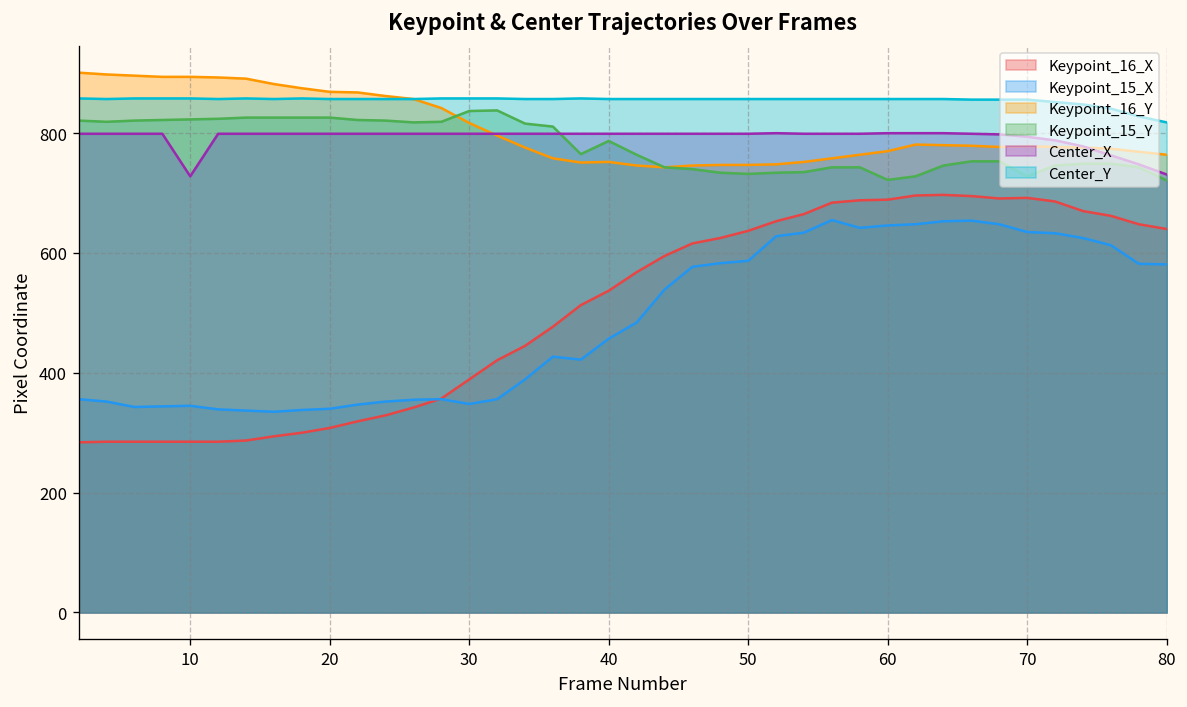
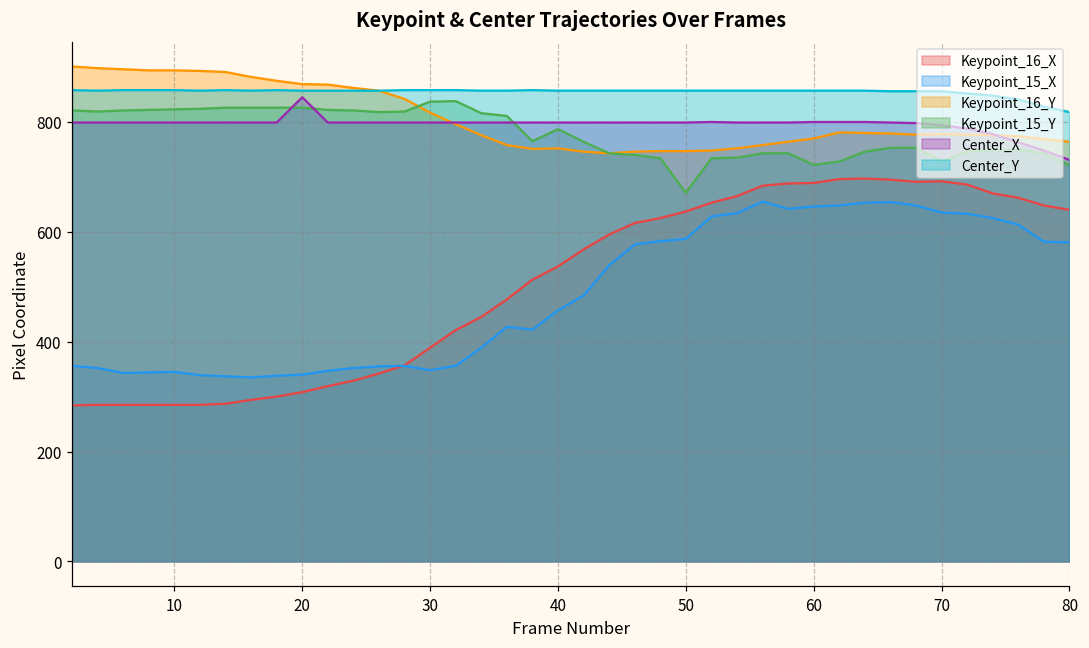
Center_X, 10: 730 -> 800
Center_X, 20: 800 -> 850
Keypoint_15_Y, 50: 730 -> 670
